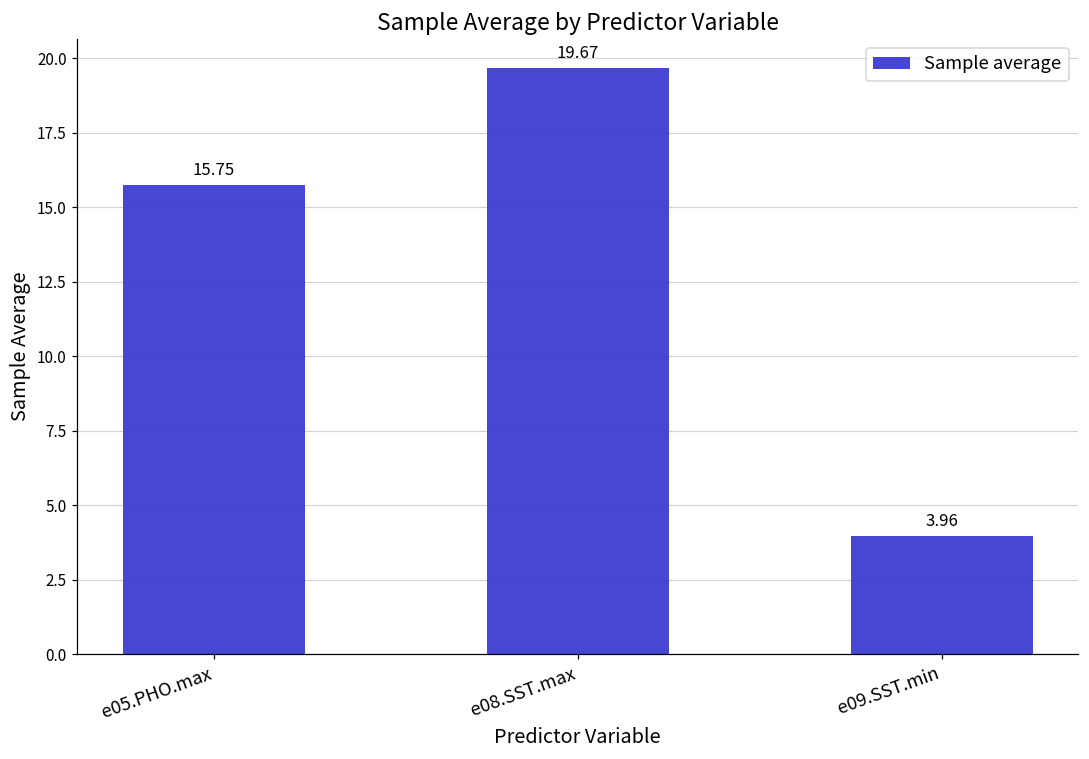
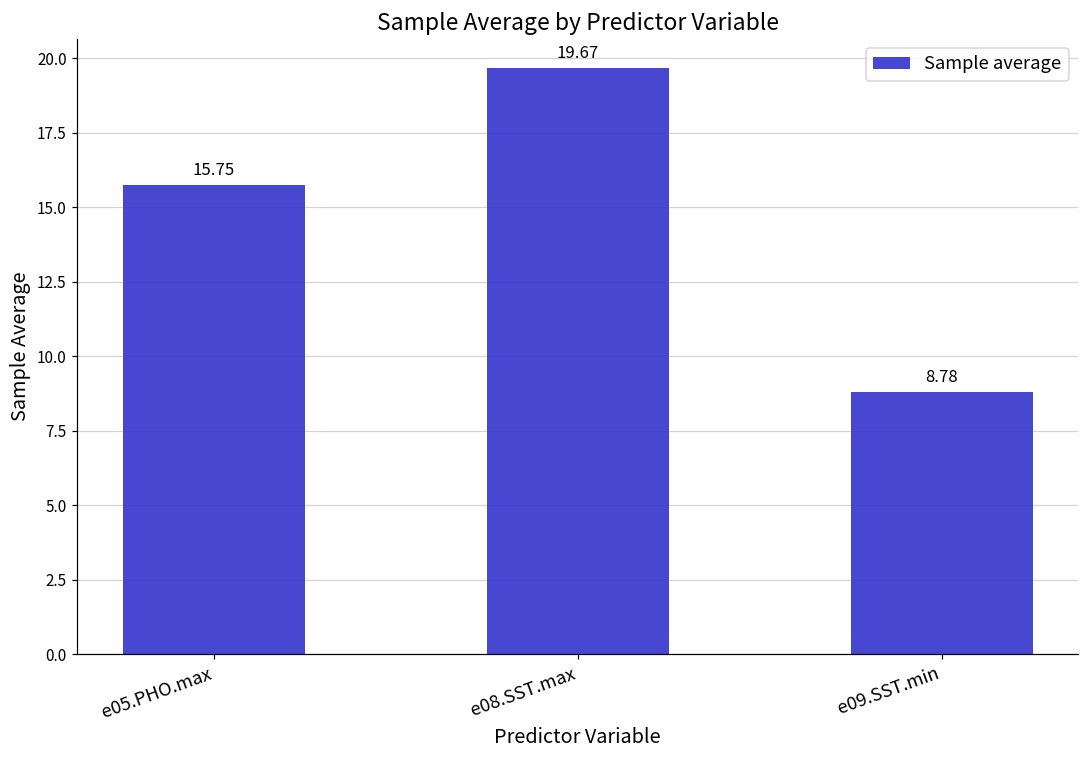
e09.SST.min: 3.96 -> 8.78
